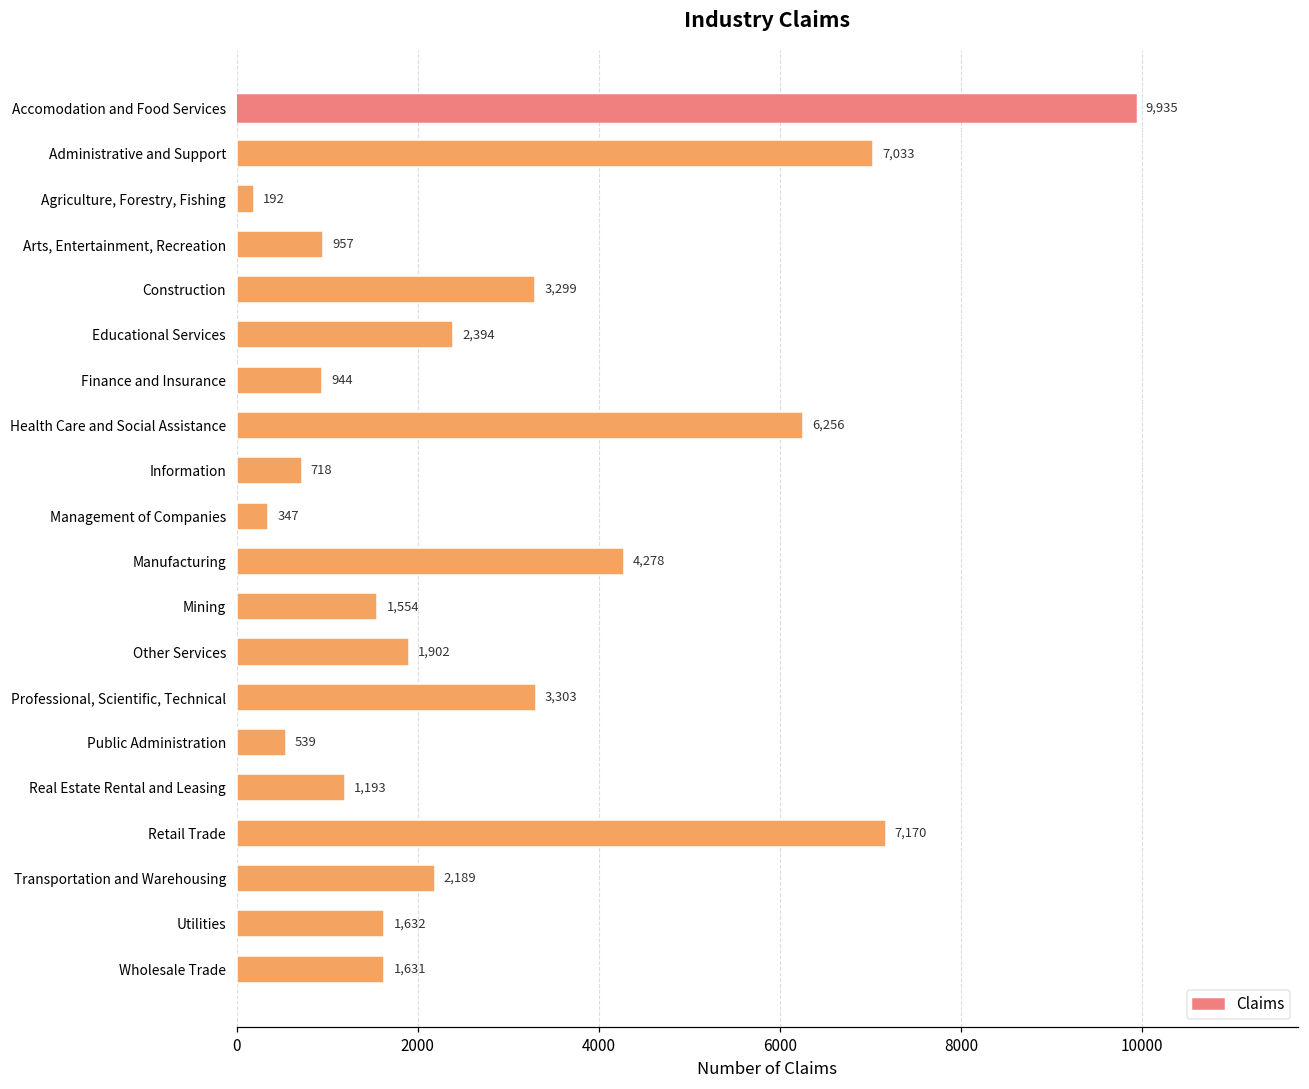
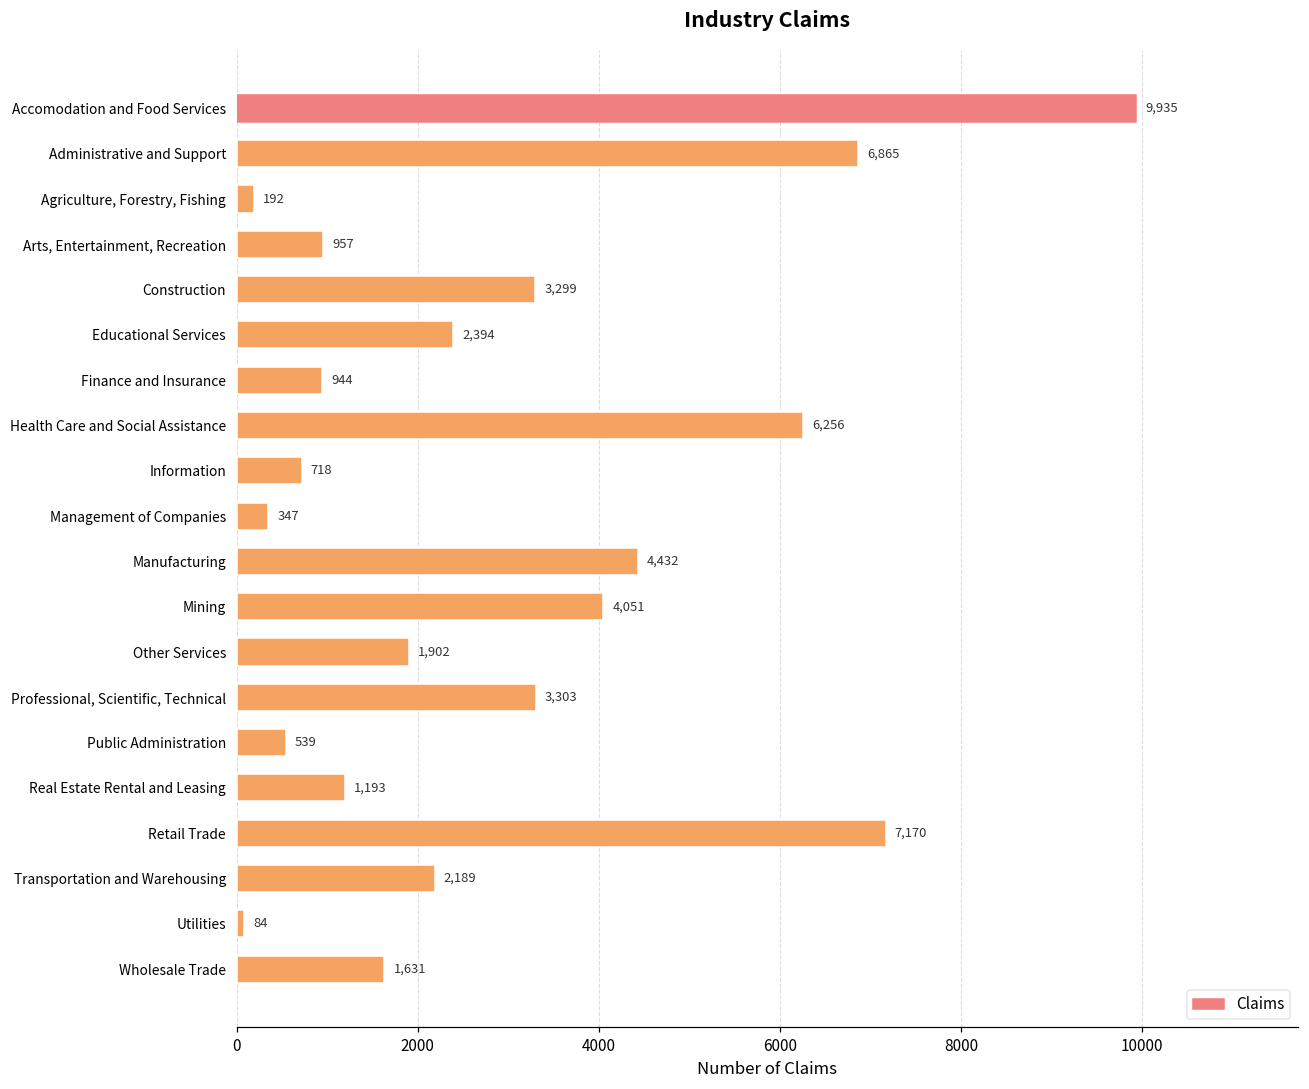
Administrative and Support: 7,033 -> 6,865
Manufacturing: 4,278 -> 4,432
Mining: 1,554 -> 4,051
Utilities: 1,632 -> 84
